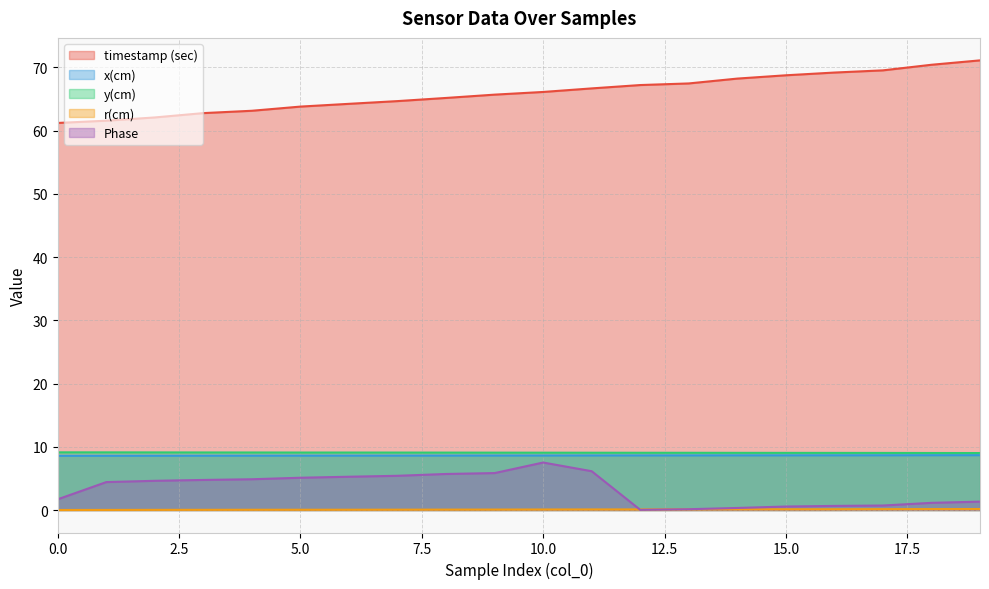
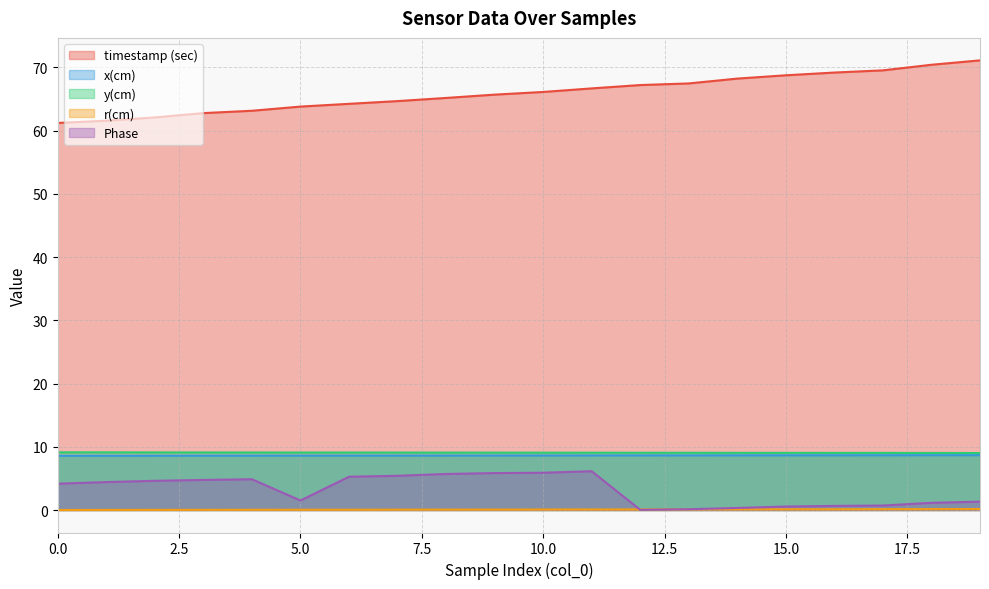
Phase, 0.0: 2 -> 4
Phase, 5.0: 5 -> 2
Phase, 10.0: 8 -> 6
